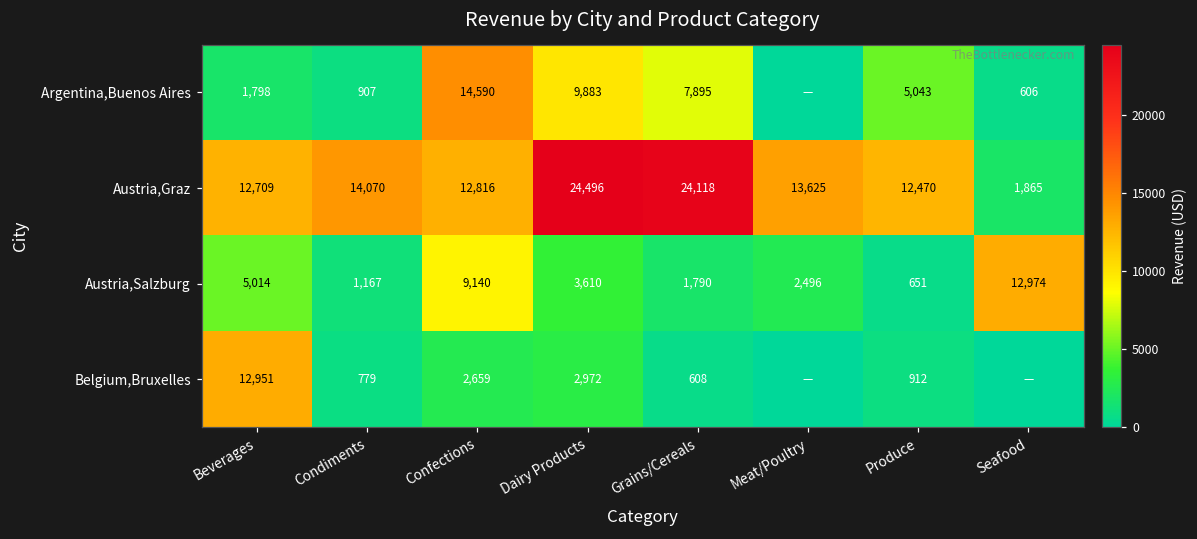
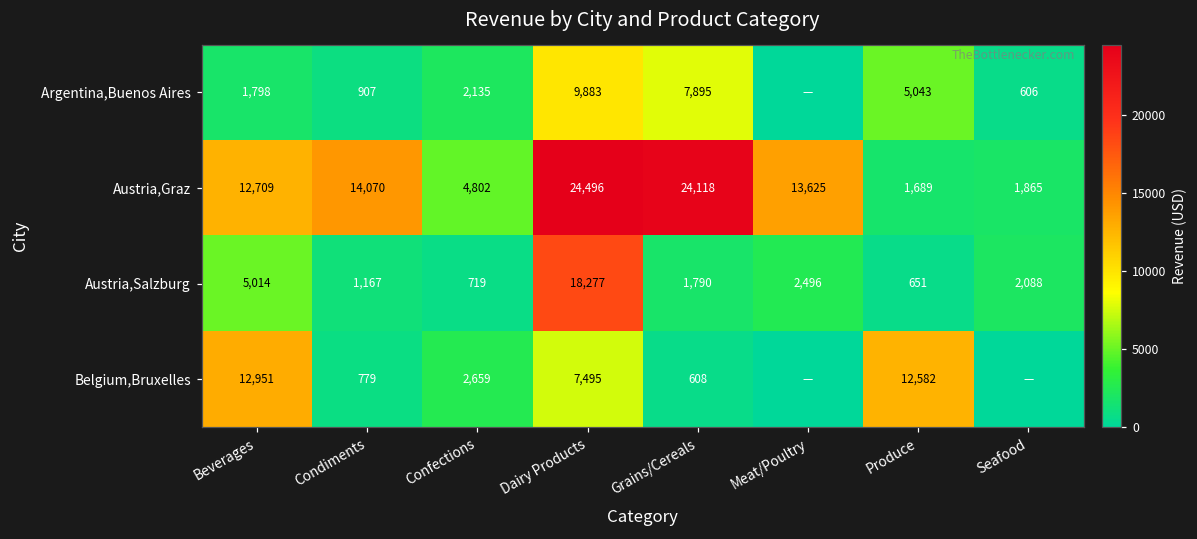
Argentina,Buenos Aires, Confections: 14,590 -> 2,135
Austria,Graz, Confections: 12,816 -> 4,802
Austria,Graz, Produce: 12,470 -> 1,689
Austria,Salzburg, Confections: 9,140 -> 719
Austria,Salzburg, Dairy Products: 3,610 -> 18,277
Austria,Salzburg, Seafood: 12,974 -> 2,088
Belgium,Bruxelles, Dairy Products: 2,972 -> 7,495
Belgium,Bruxelles, Produce: 912 -> 12,582
